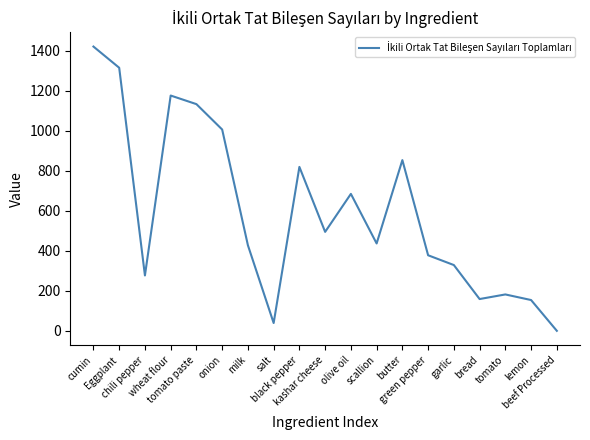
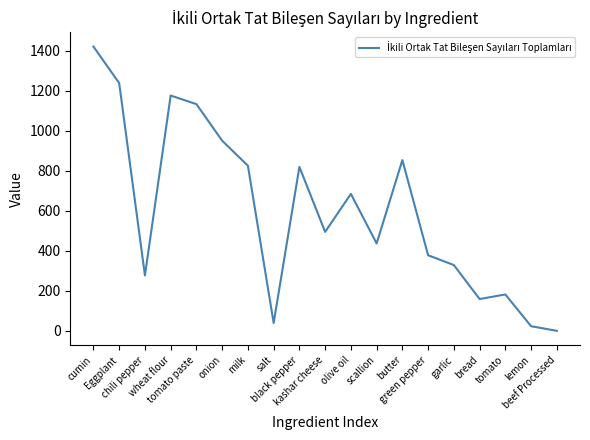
Eggplant: 1320 -> 1240
onion: 1010 -> 950
milk: 430 -> 830
lemon: 150 -> 20
